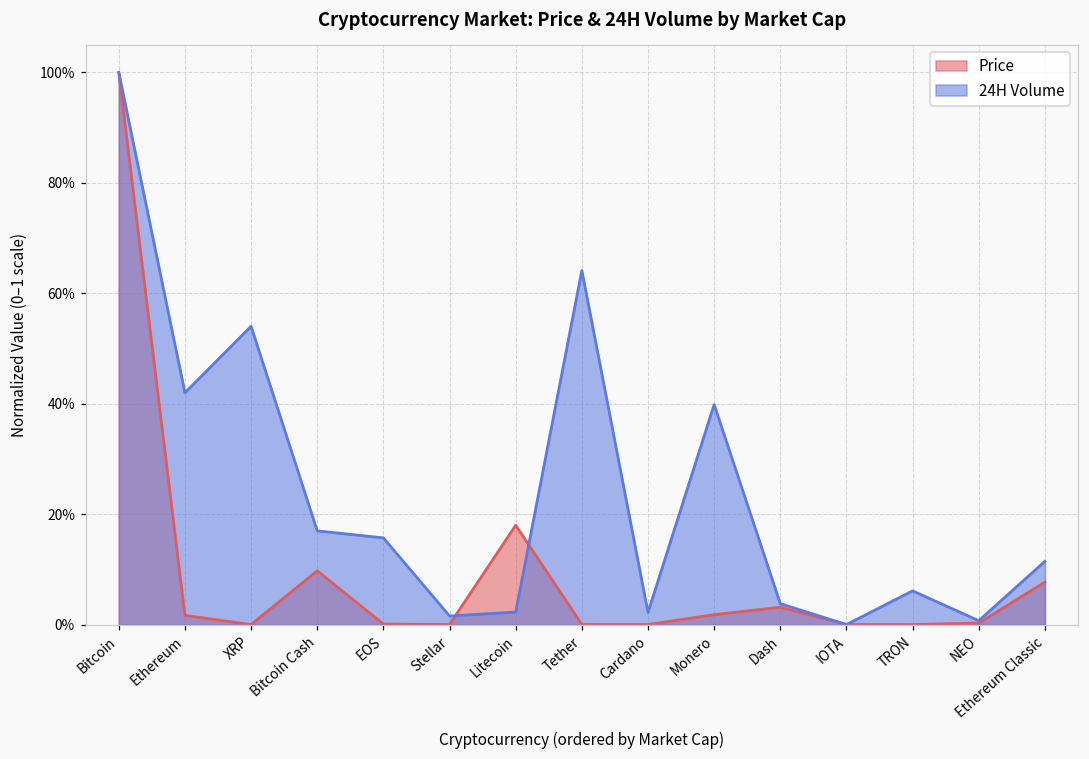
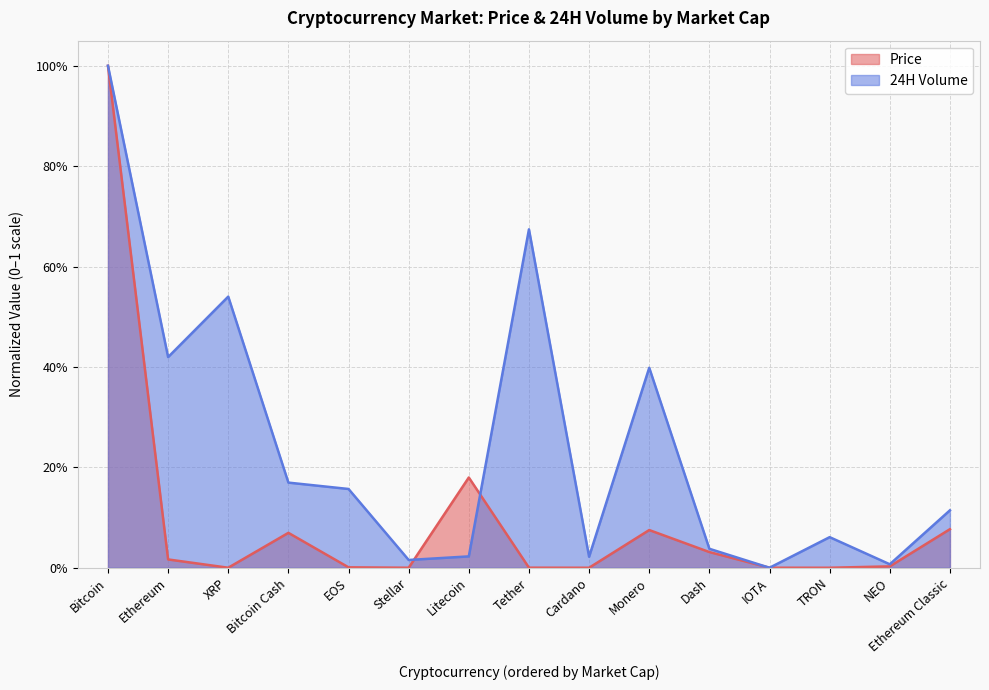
Price, Bitcoin Cash: 10% -> 7%
24H Volume, Tether: 64% -> 67%
Price, Monero: 2% -> 8%
